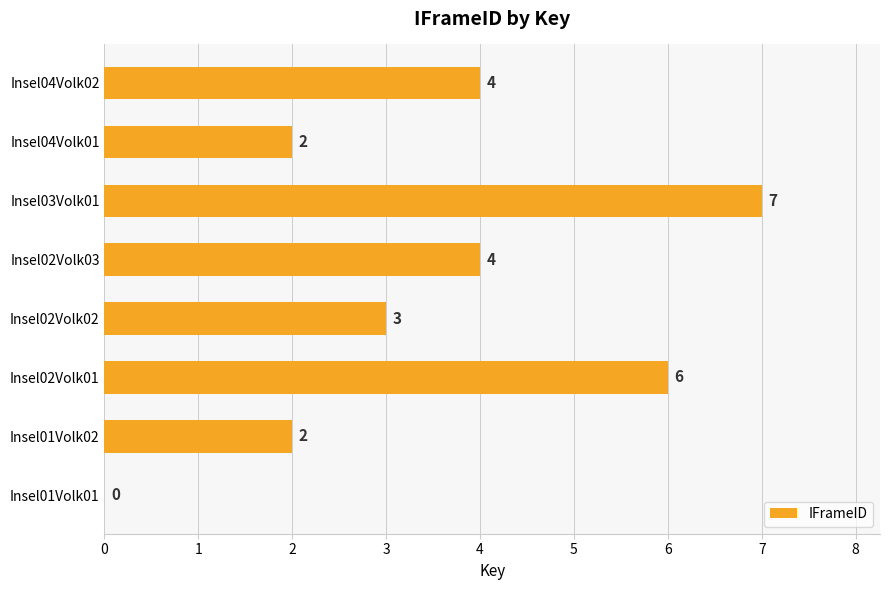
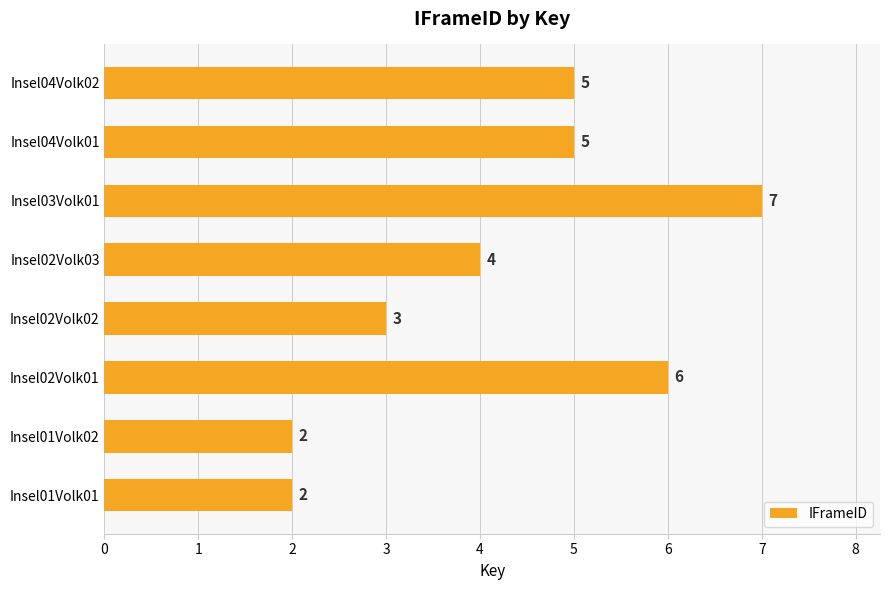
Insel04Volk02: 4 -> 5
Insel04Volk01: 2 -> 5
Insel01Volk01: 0 -> 2
